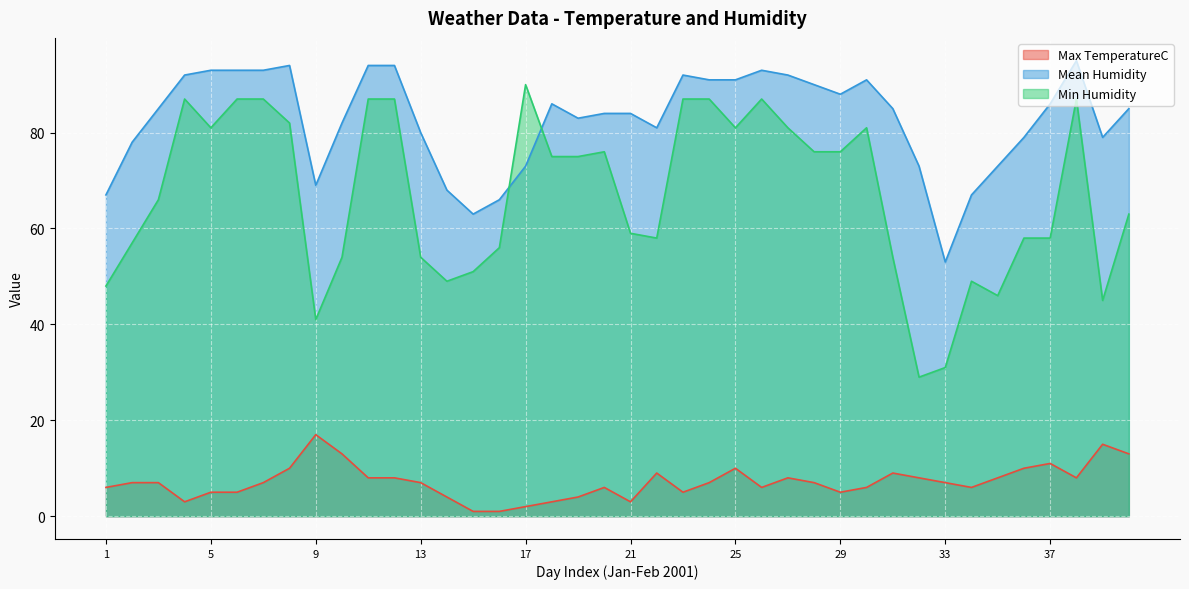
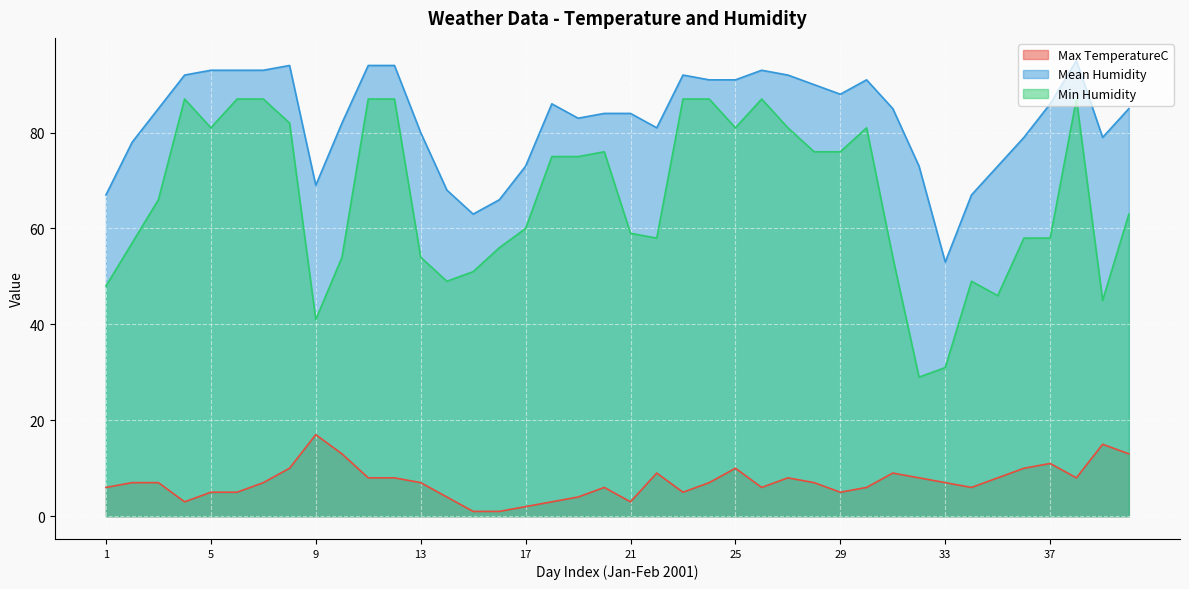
Min Humidity, 17: 90 -> 60
